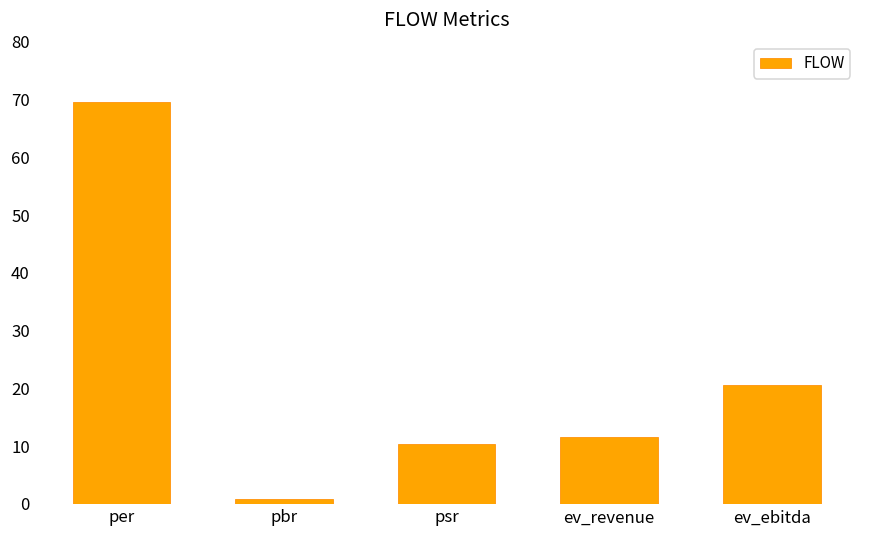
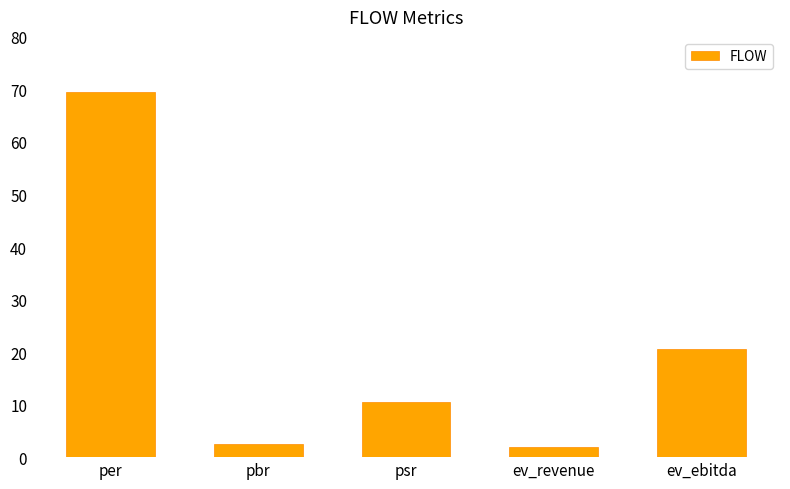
pbr: 1 -> 2
ev_revenue: 12 -> 2
